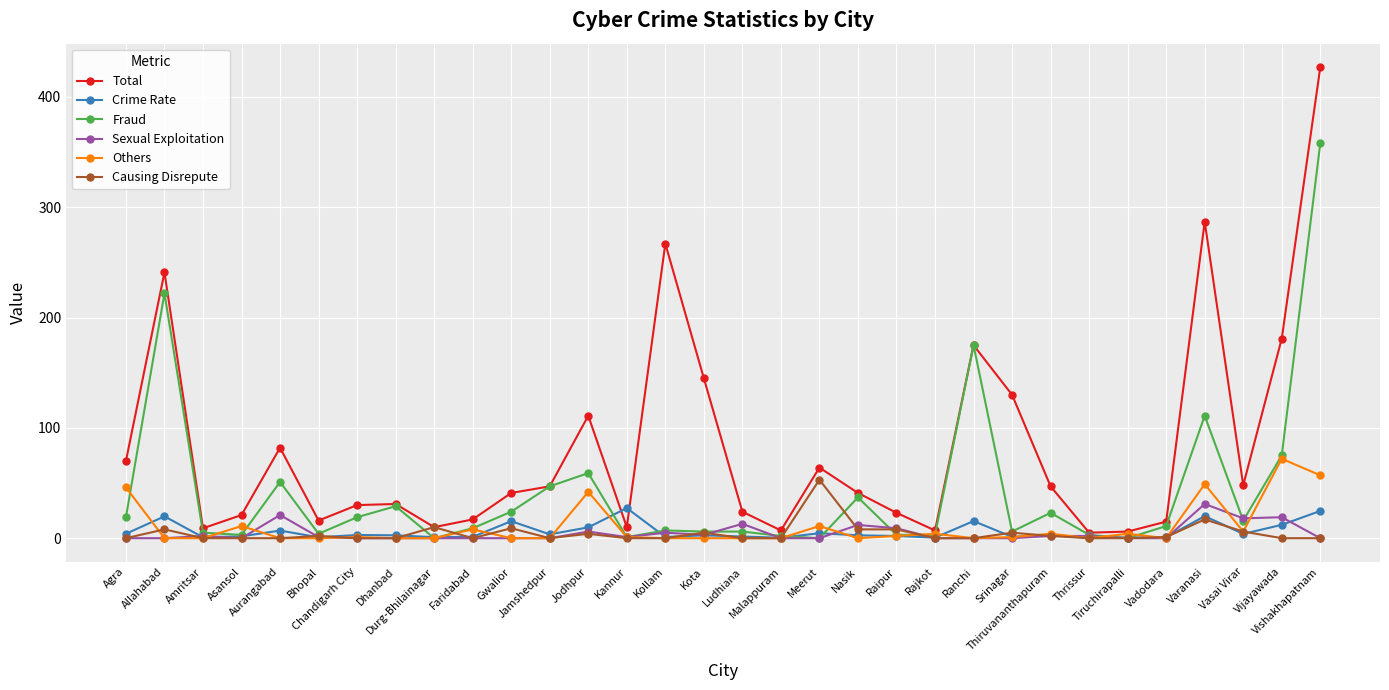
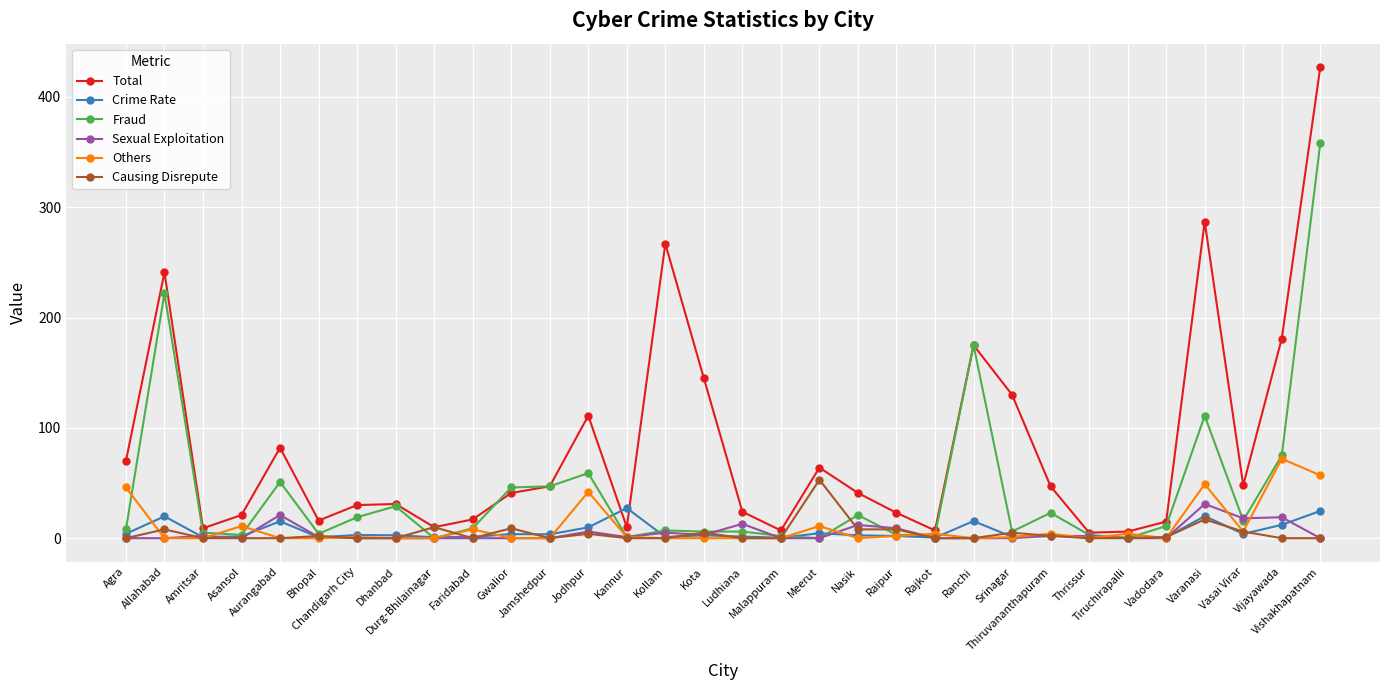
Fraud, Agra: 19 -> 8
Crime Rate, Aurangabad: 7 -> 15
Crime Rate, Gwalior: 15 -> 4
Fraud, Gwalior: 24 -> 46
Fraud, Nasik: 37 -> 21
